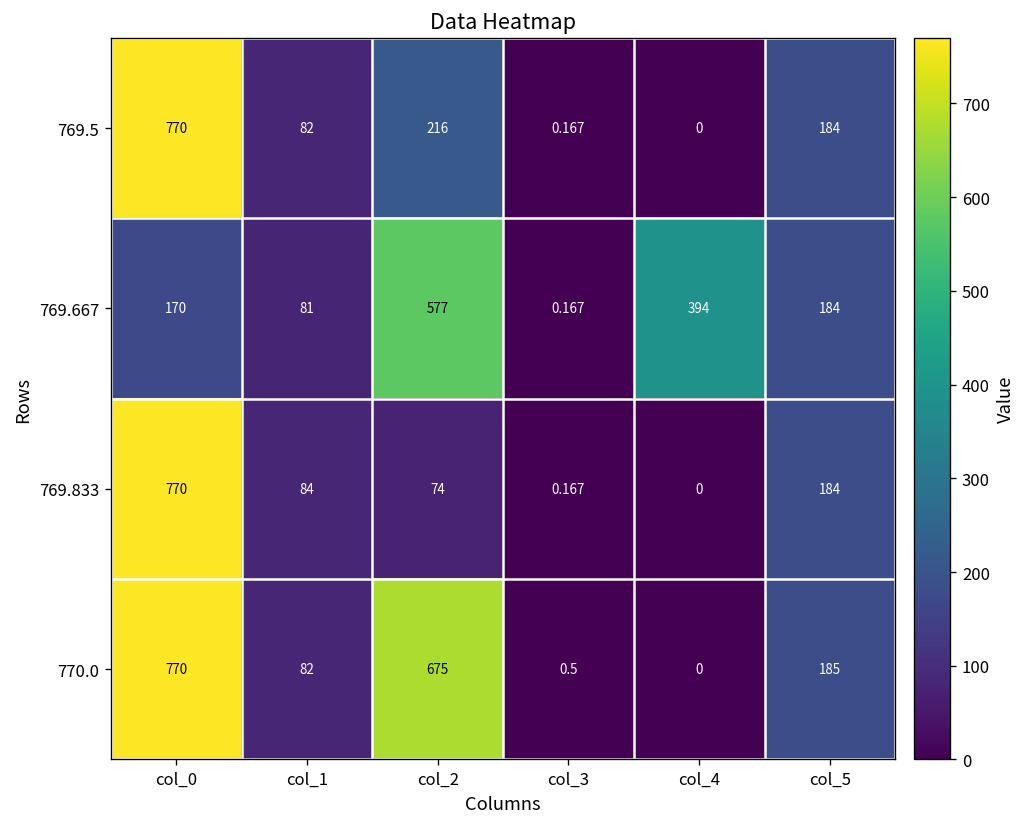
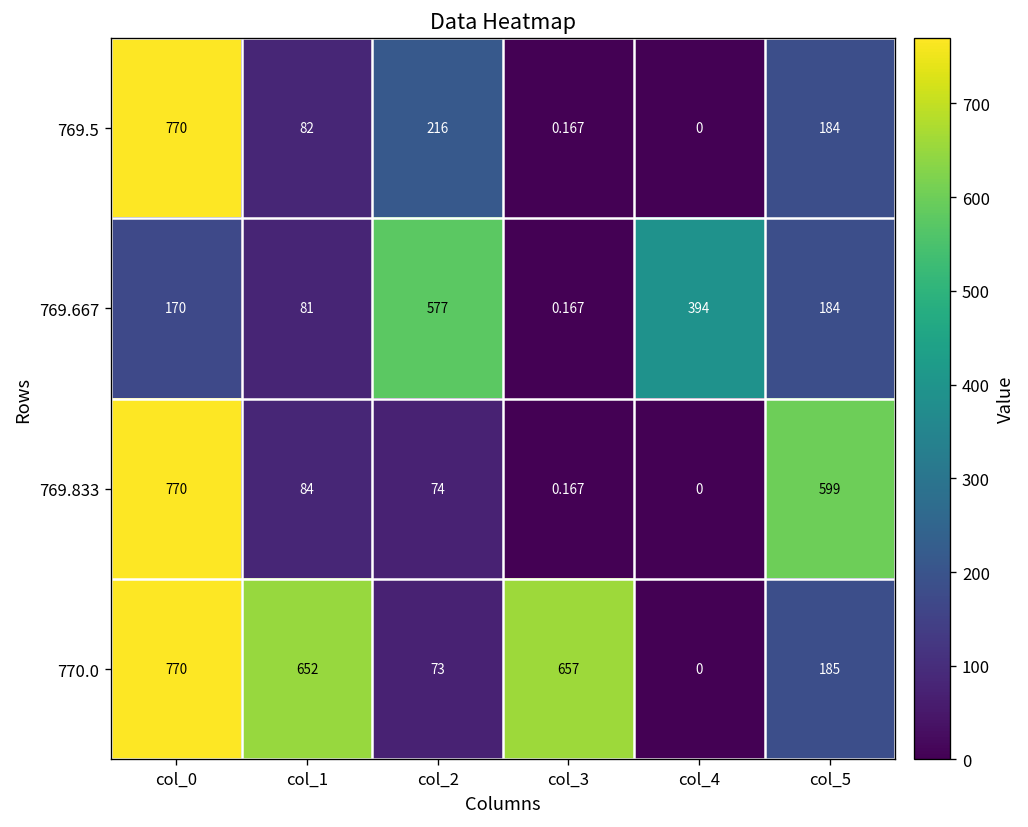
769.833, col_5: 184 -> 599
770.0, col_1: 82 -> 652
770.0, col_2: 675 -> 73
770.0, col_3: 0.5 -> 657
